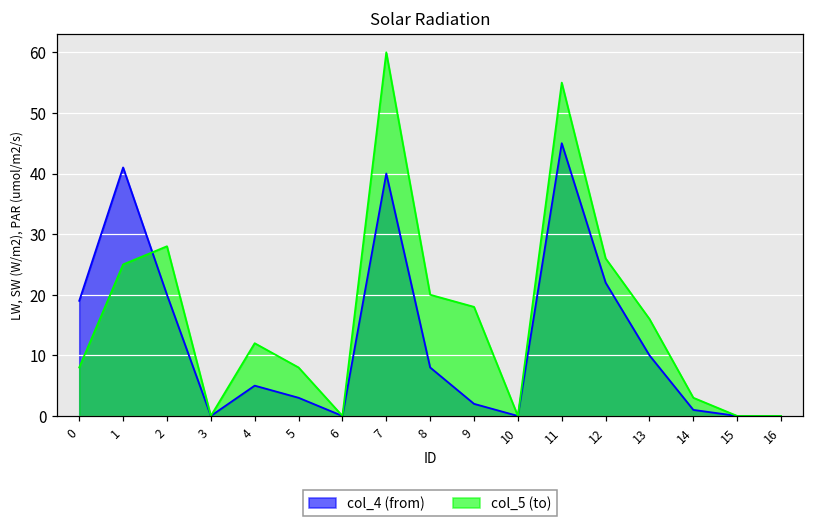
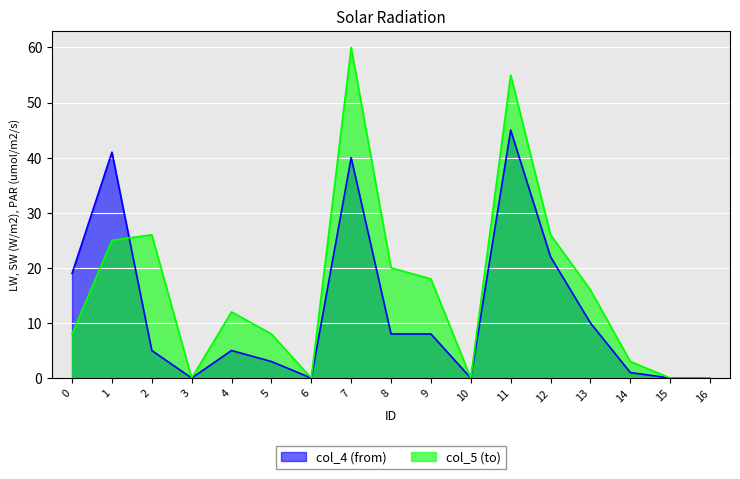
col_4 (from), 2: 20 -> 5
col_5 (to), 2: 28 -> 26
col_4 (from), 9: 2 -> 8
